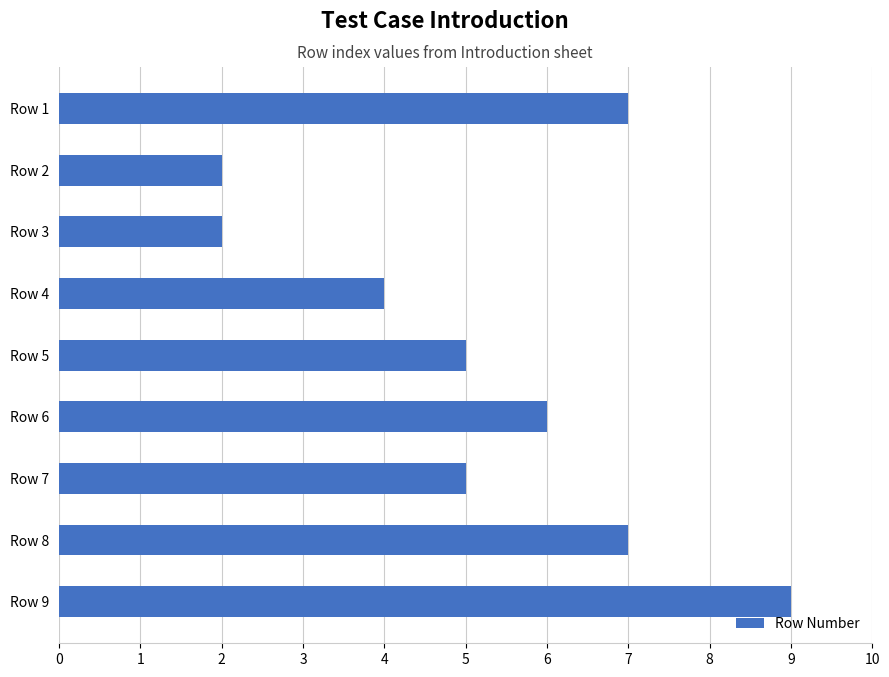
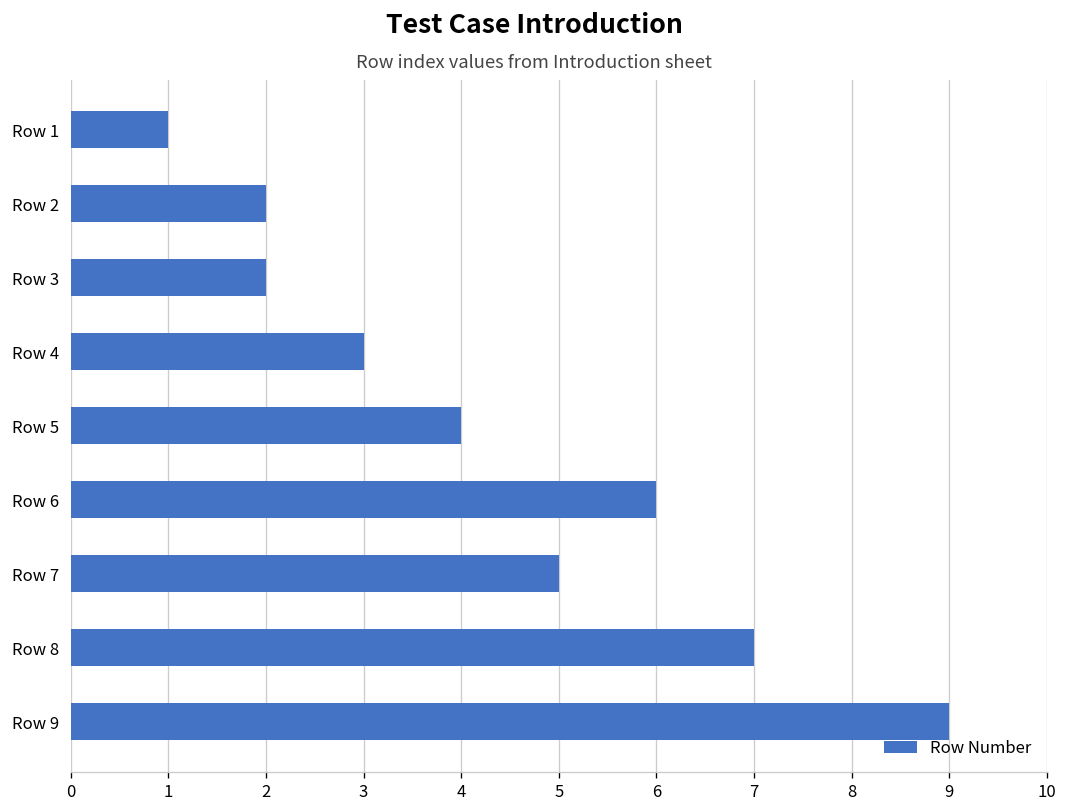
Row 1: 7 -> 1
Row 4: 4 -> 3
Row 5: 5 -> 4
